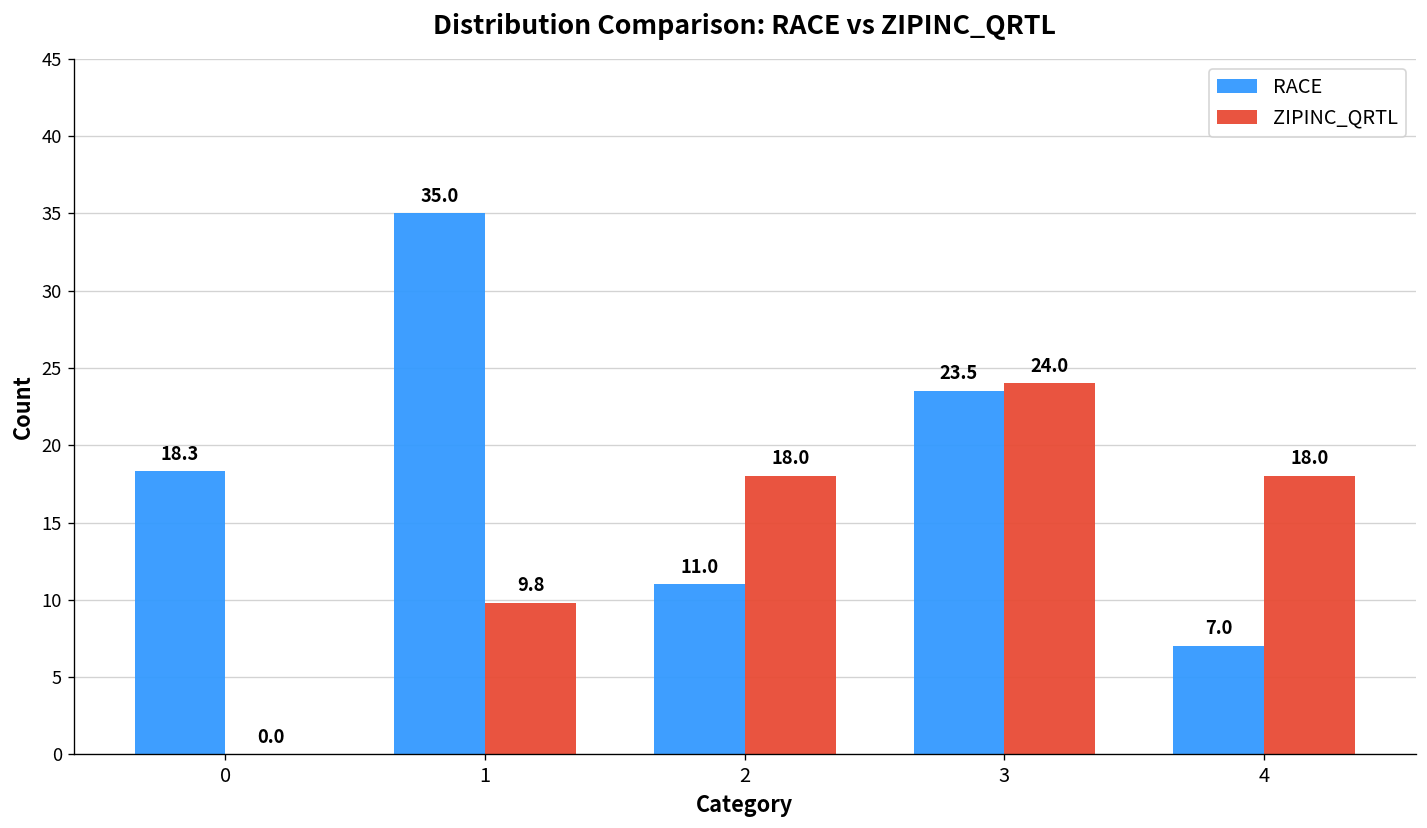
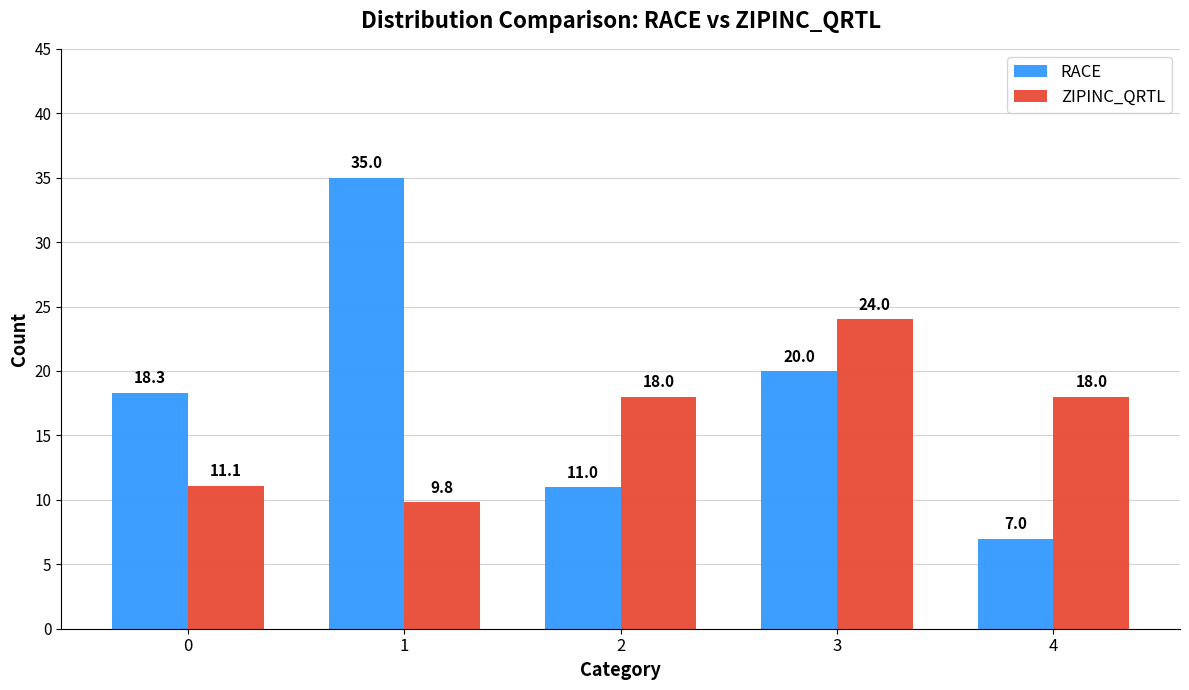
ZIPINC_QRTL, 0: 0.0 -> 11.1
RACE, 3: 23.5 -> 20.0
